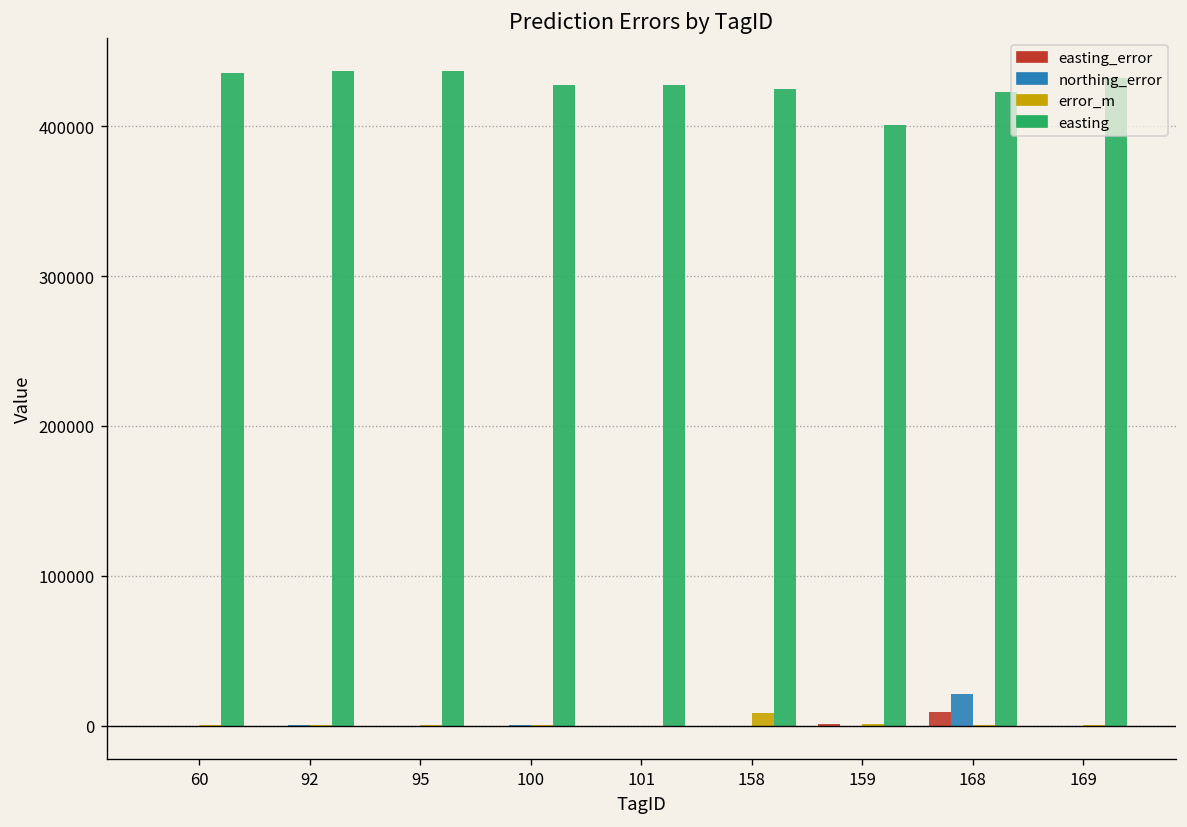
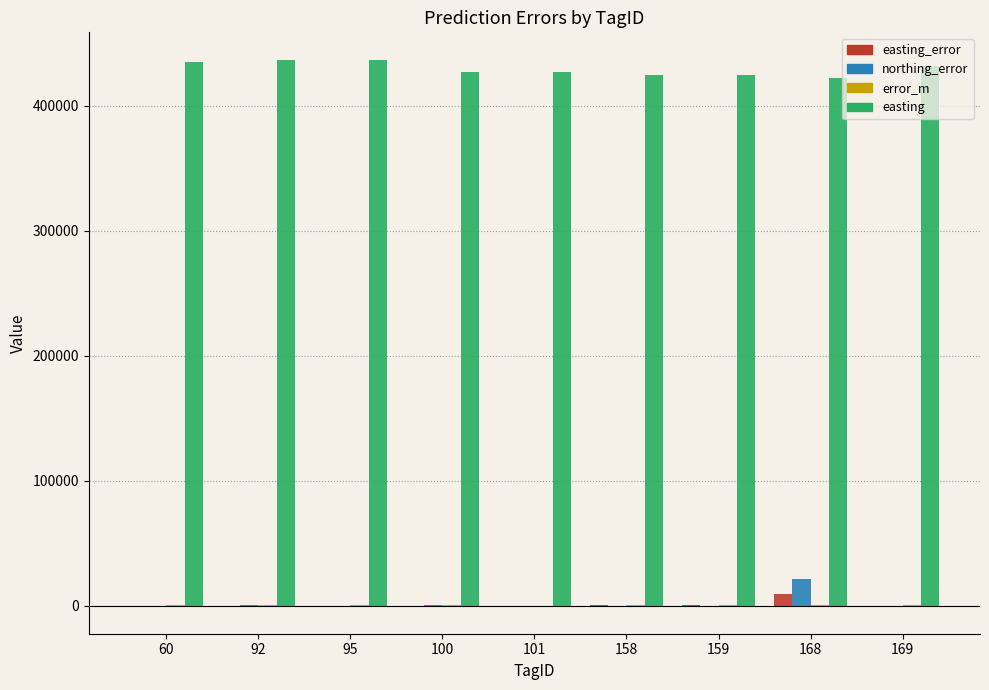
error_m, 158: 9000 -> 0
easting, 159: 401000 -> 425000
